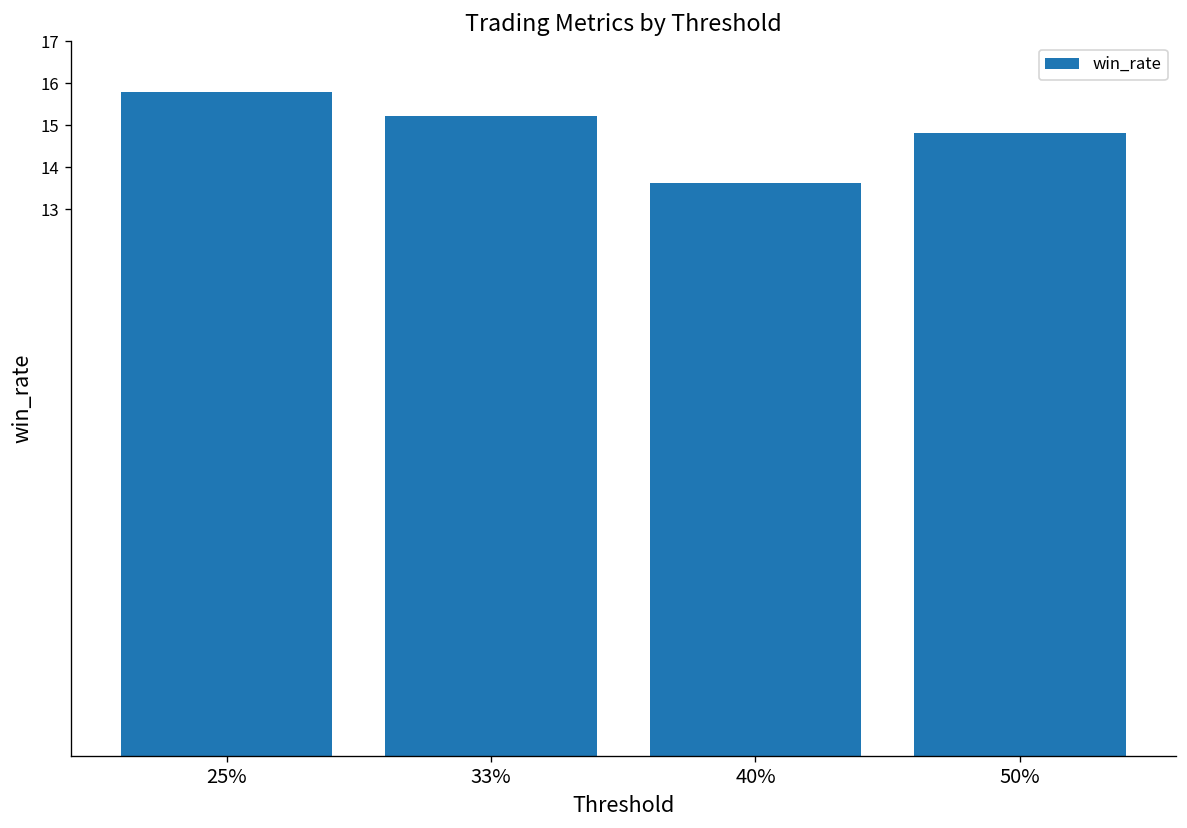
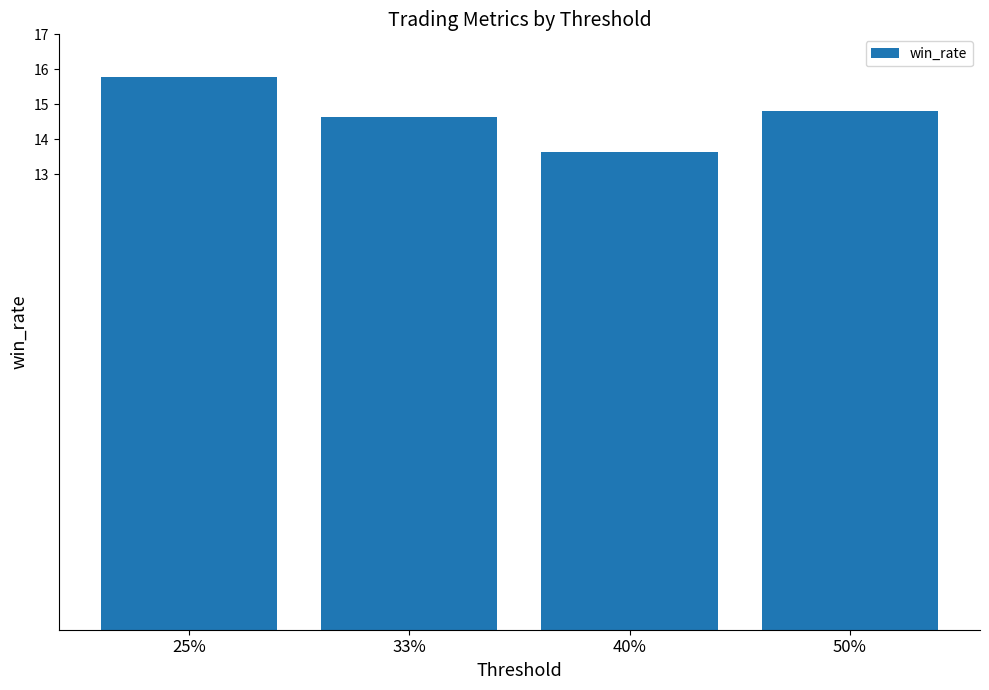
33%: 15.2 -> 14.7
